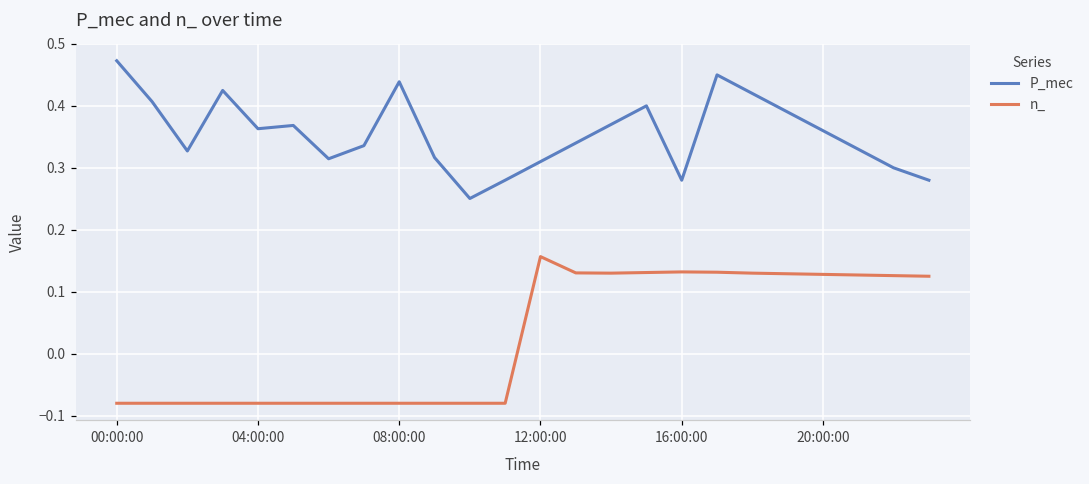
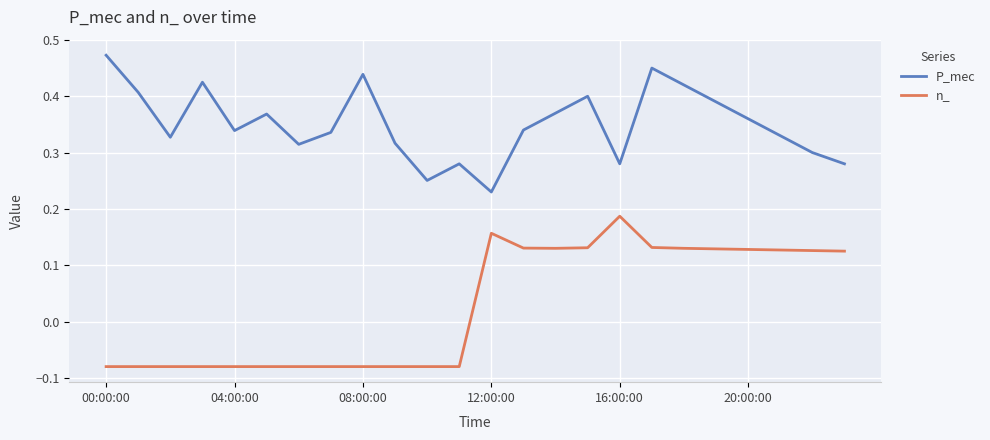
P_mec, 04:00:00: 0.36 -> 0.34
P_mec, 12:00:00: 0.31 -> 0.23
n_, 16:00:00: 0.13 -> 0.19
